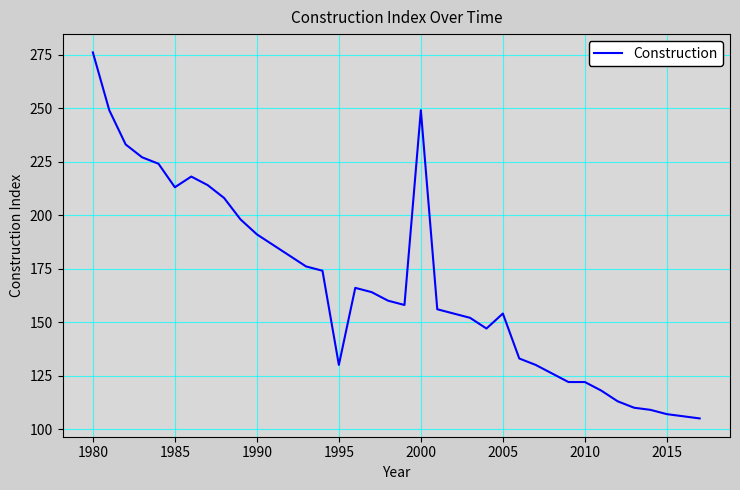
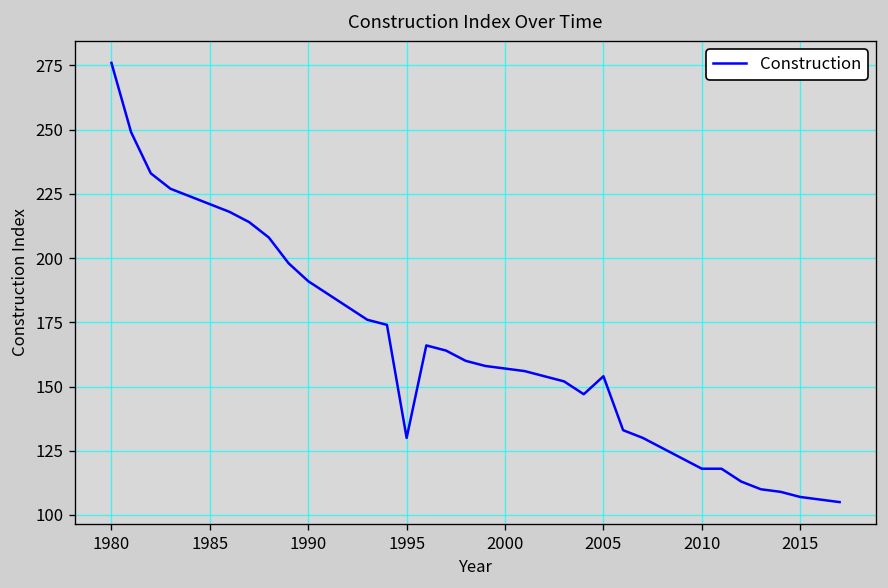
1985: 213 -> 221
2000: 249 -> 157
2010: 122 -> 118
